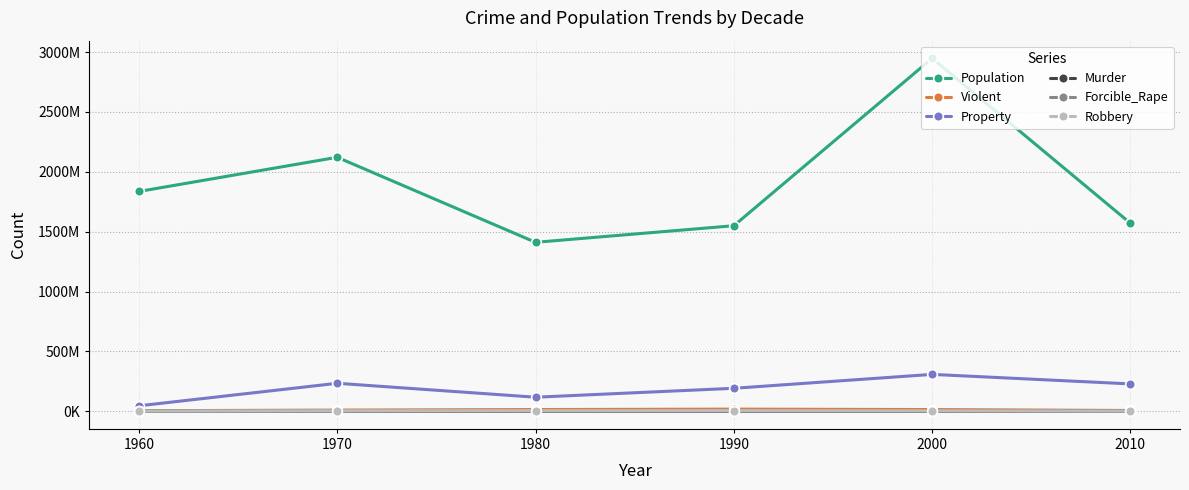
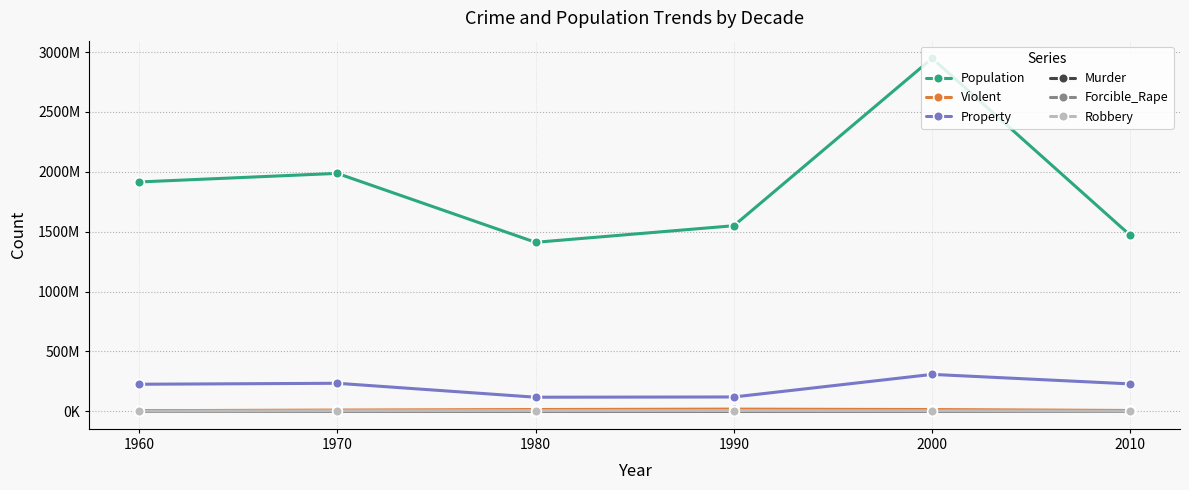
Population, 1960: 1840000000 -> 1920000000
Property, 1960: 50000000 -> 230000000
Population, 1970: 2120000000 -> 1990000000
Property, 1990: 190000000 -> 120000000
Population, 2010: 1570000000 -> 1470000000
